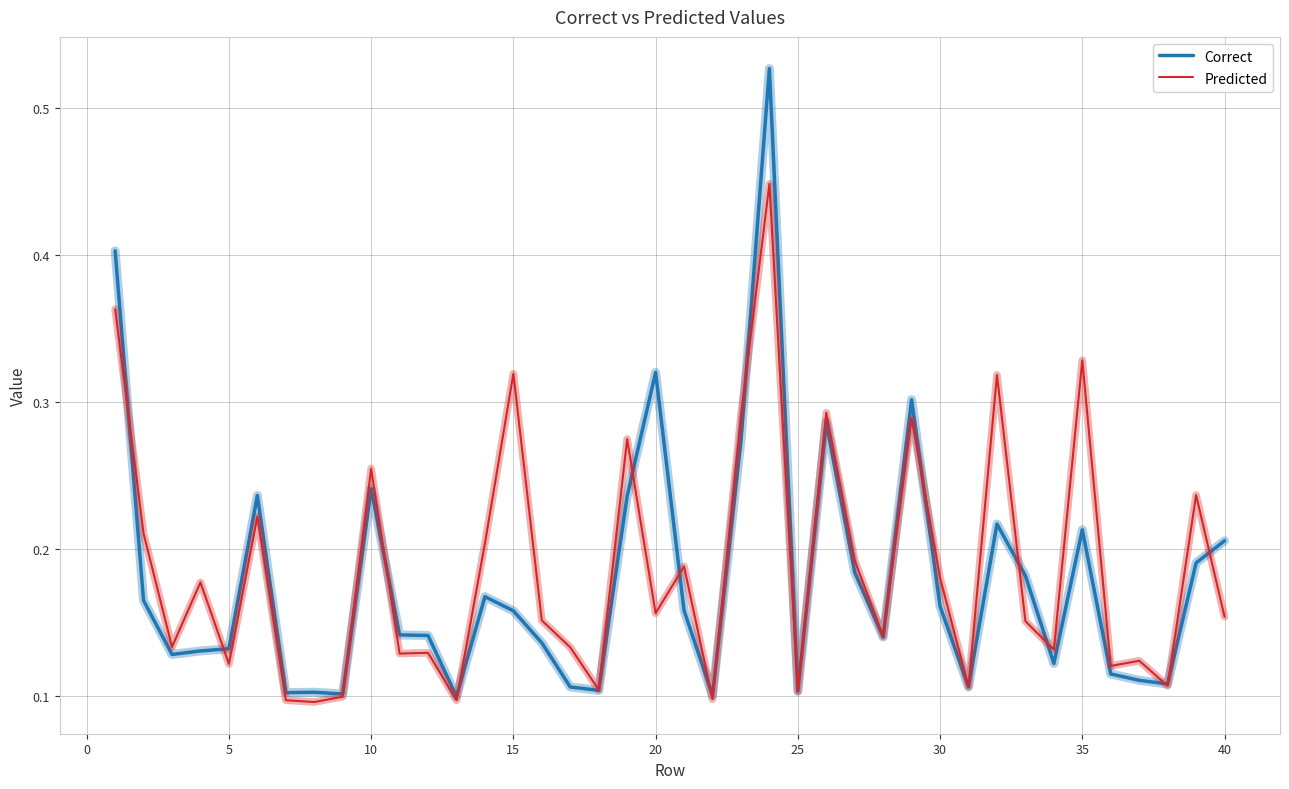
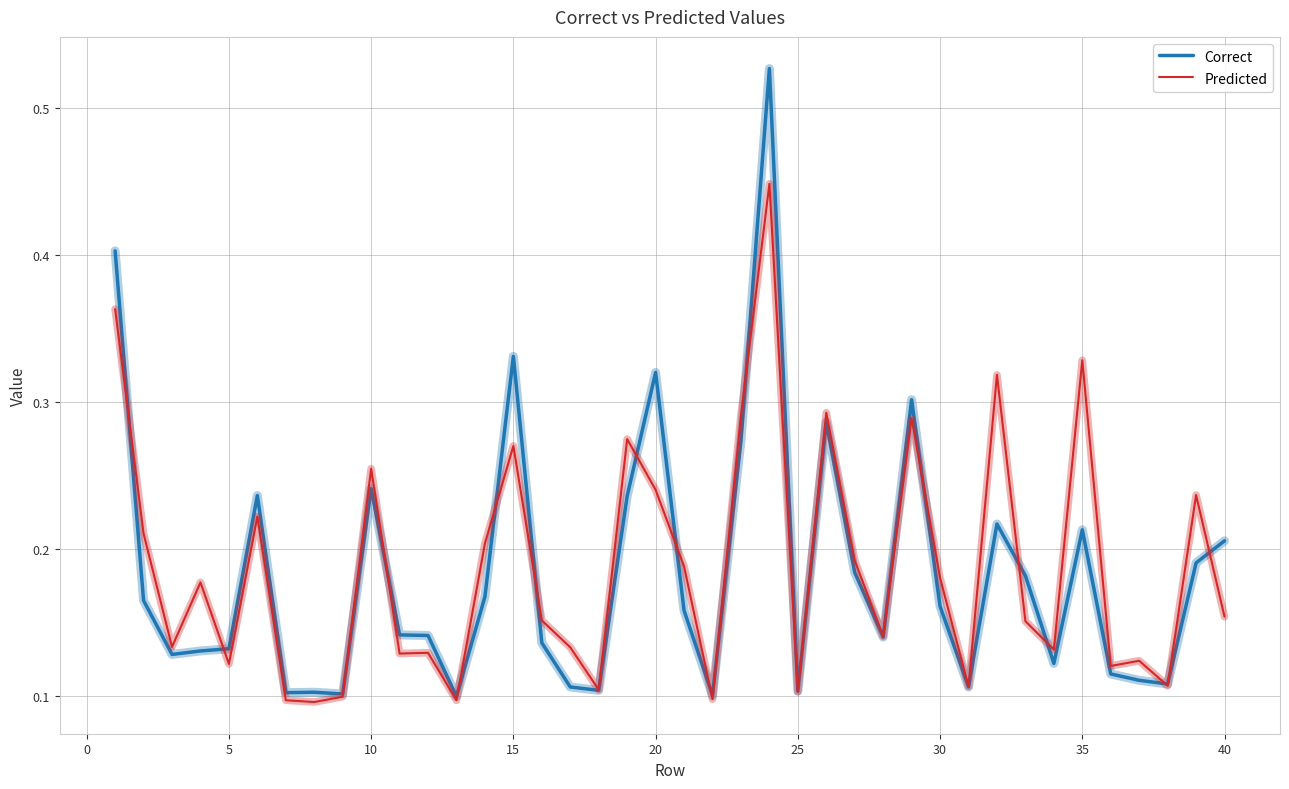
Correct, 15: 0.158 -> 0.331
Predicted, 15: 0.319 -> 0.270
Predicted, 20: 0.157 -> 0.240
